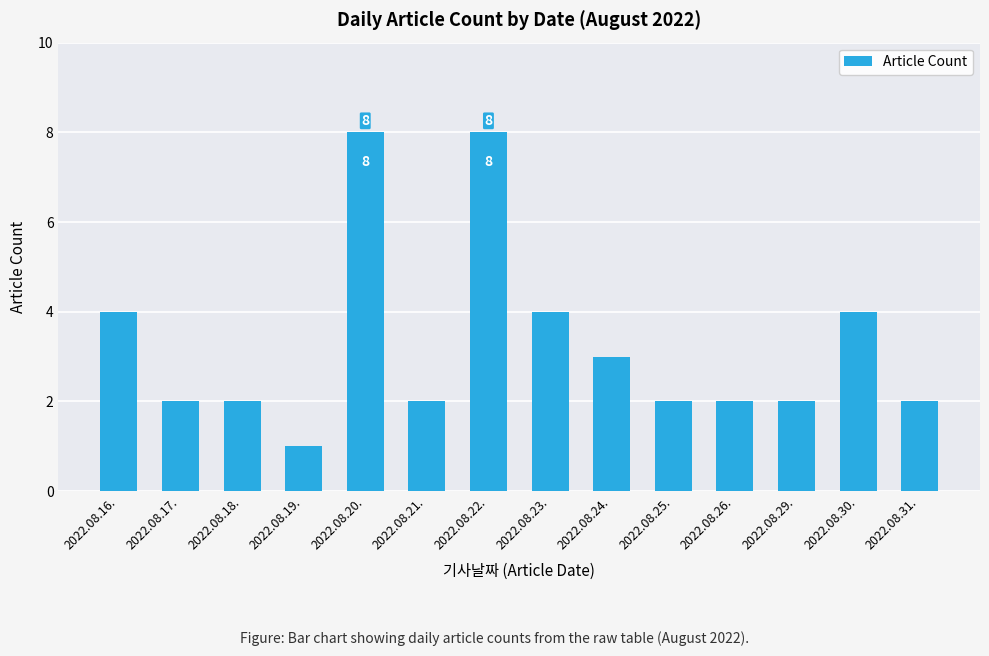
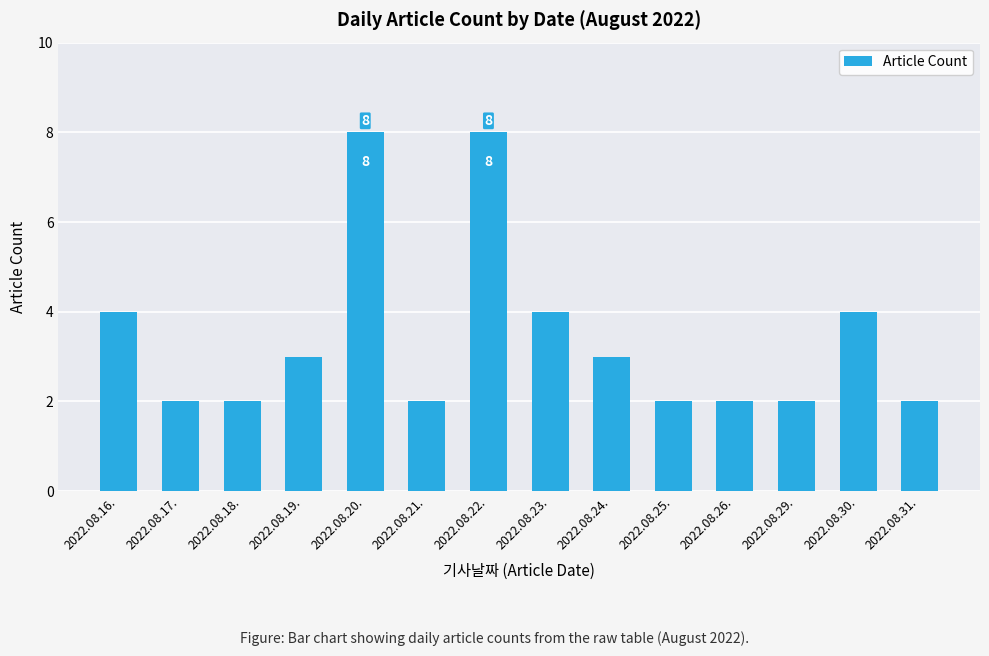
2022.08.19.: 1 -> 3
